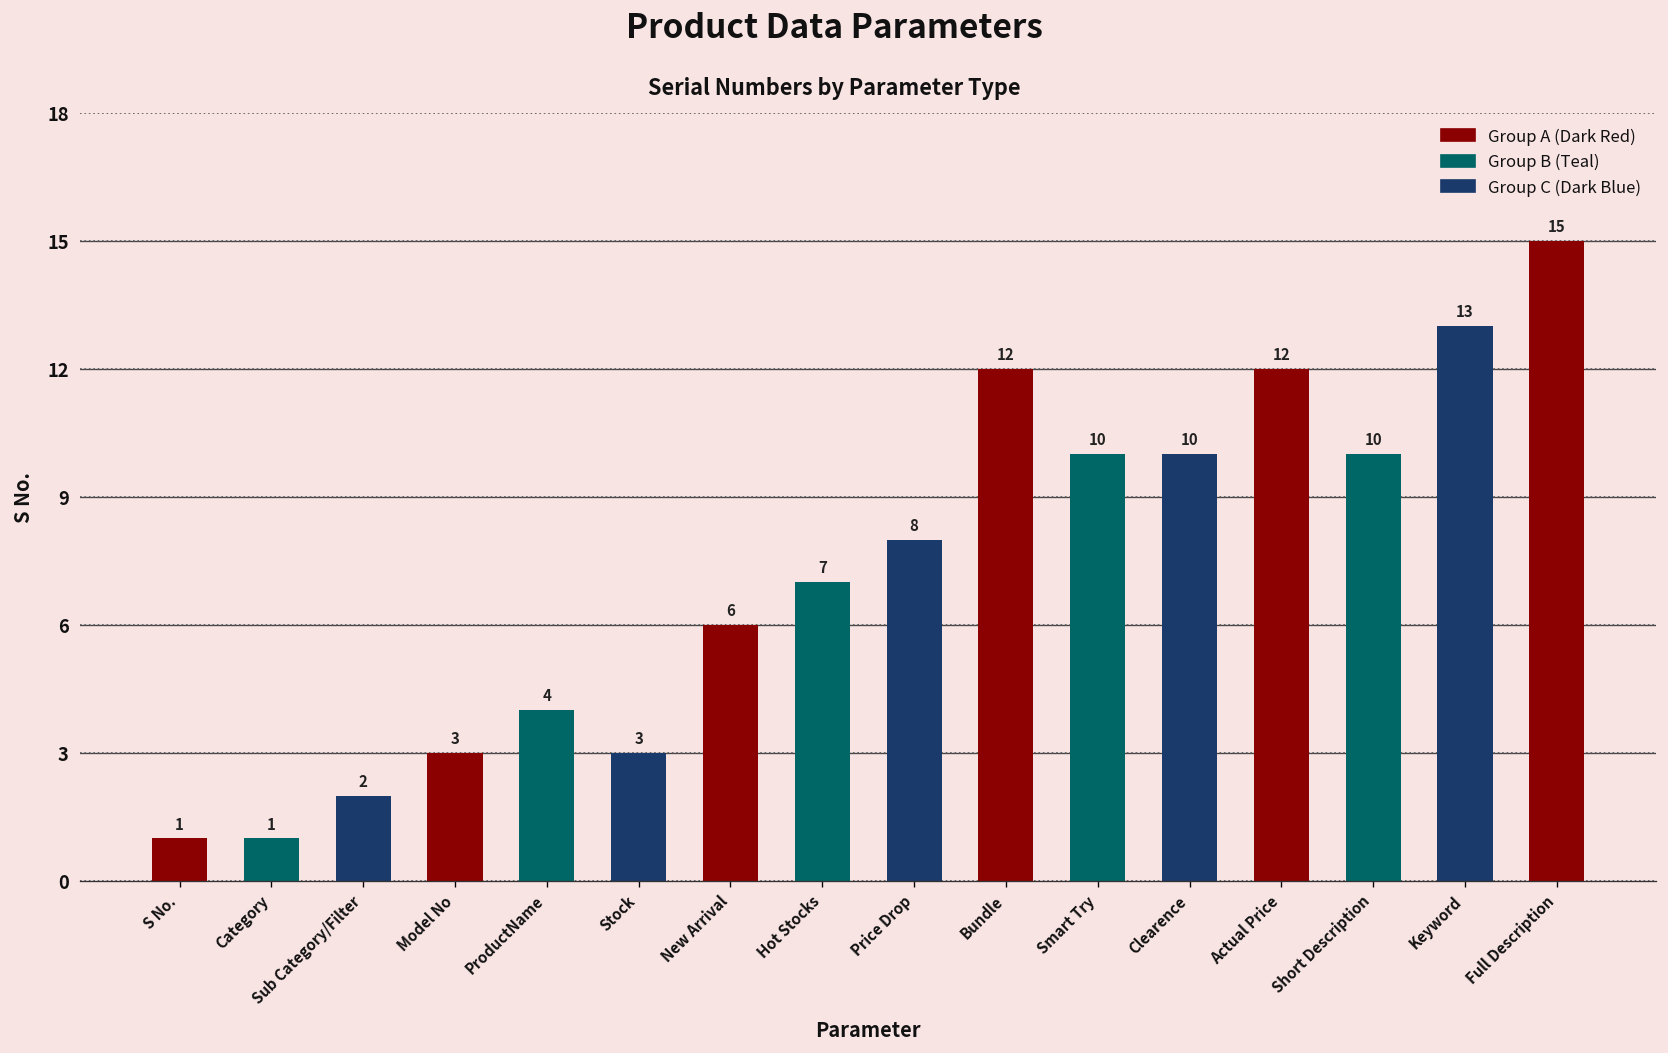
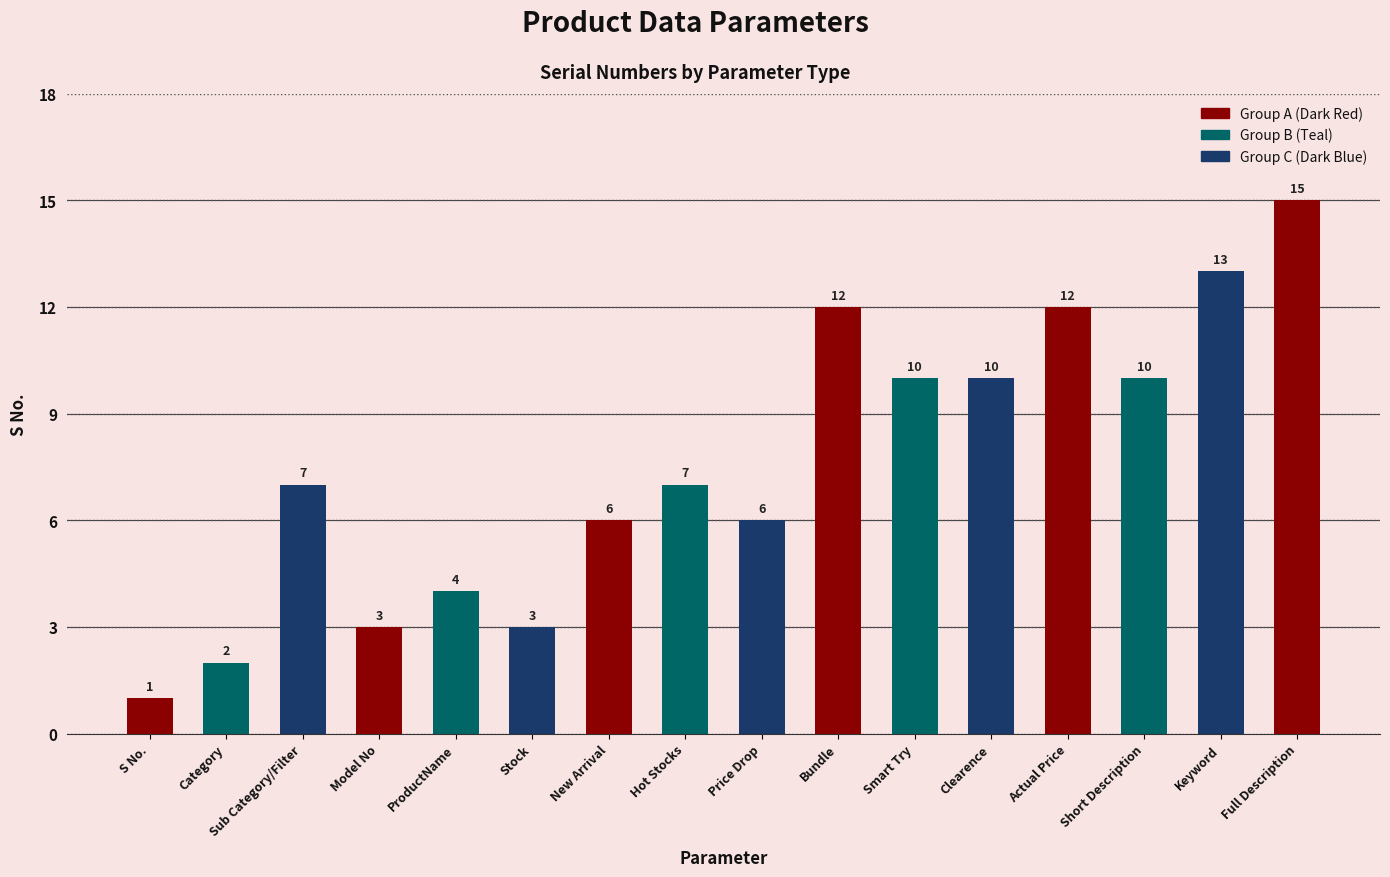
Category: 1 -> 2
Sub Category/Filter: 2 -> 7
Price Drop: 8 -> 6
